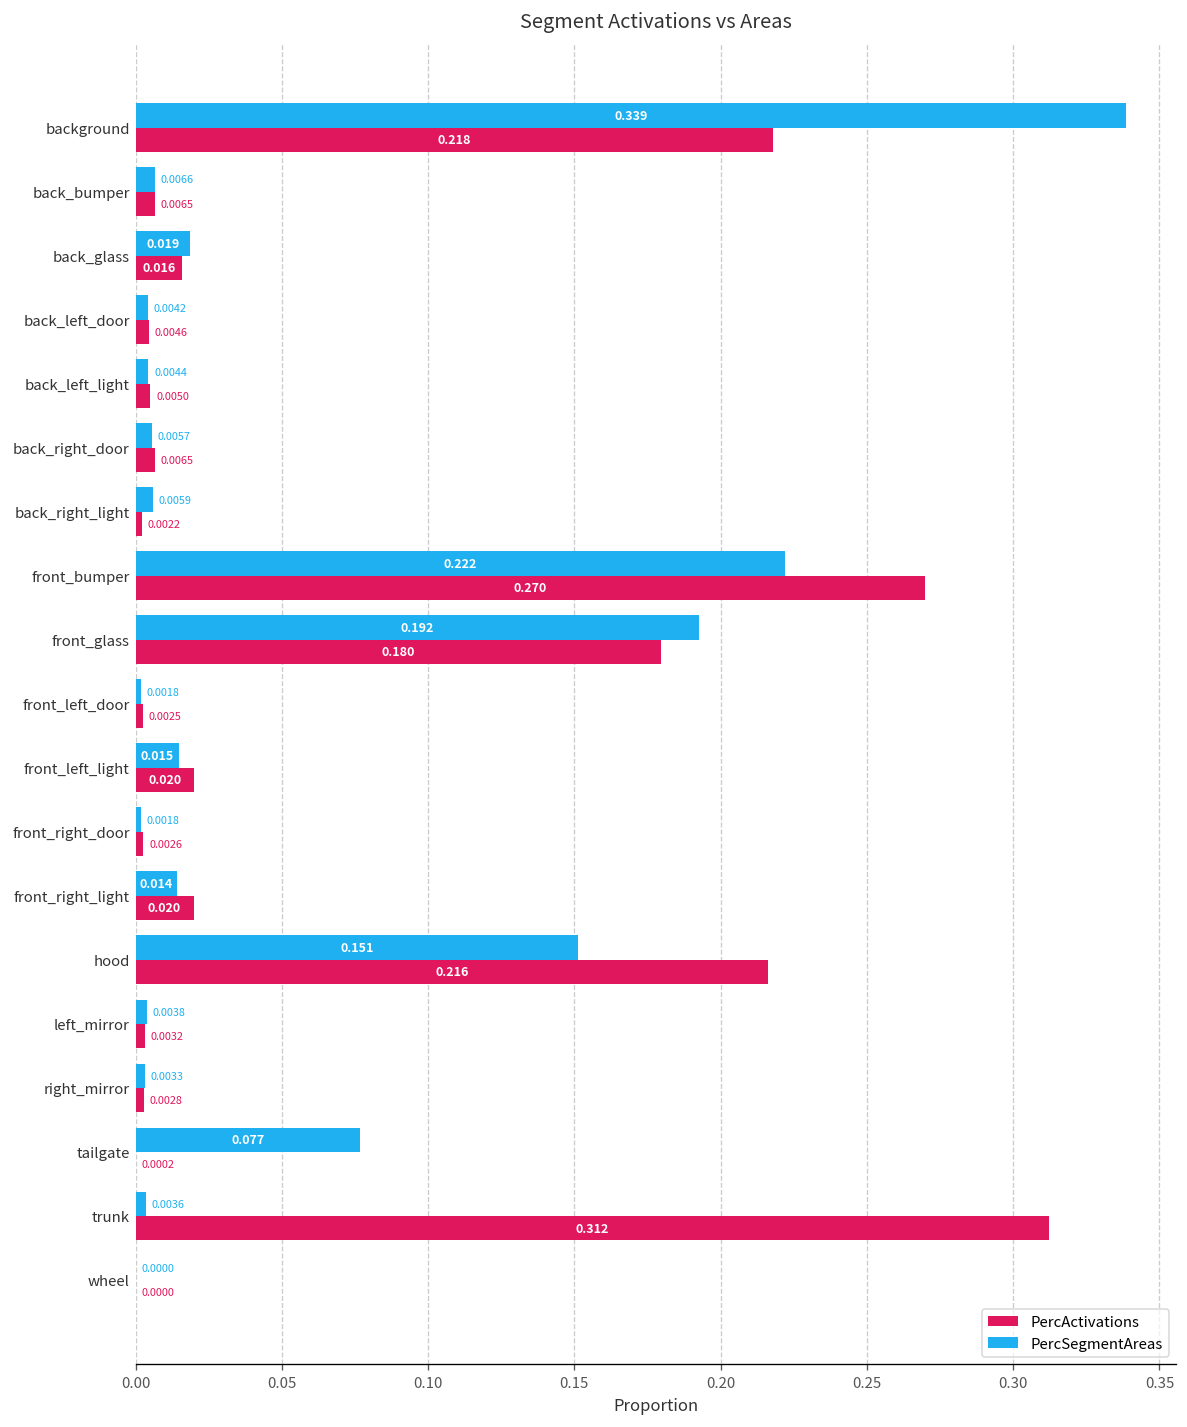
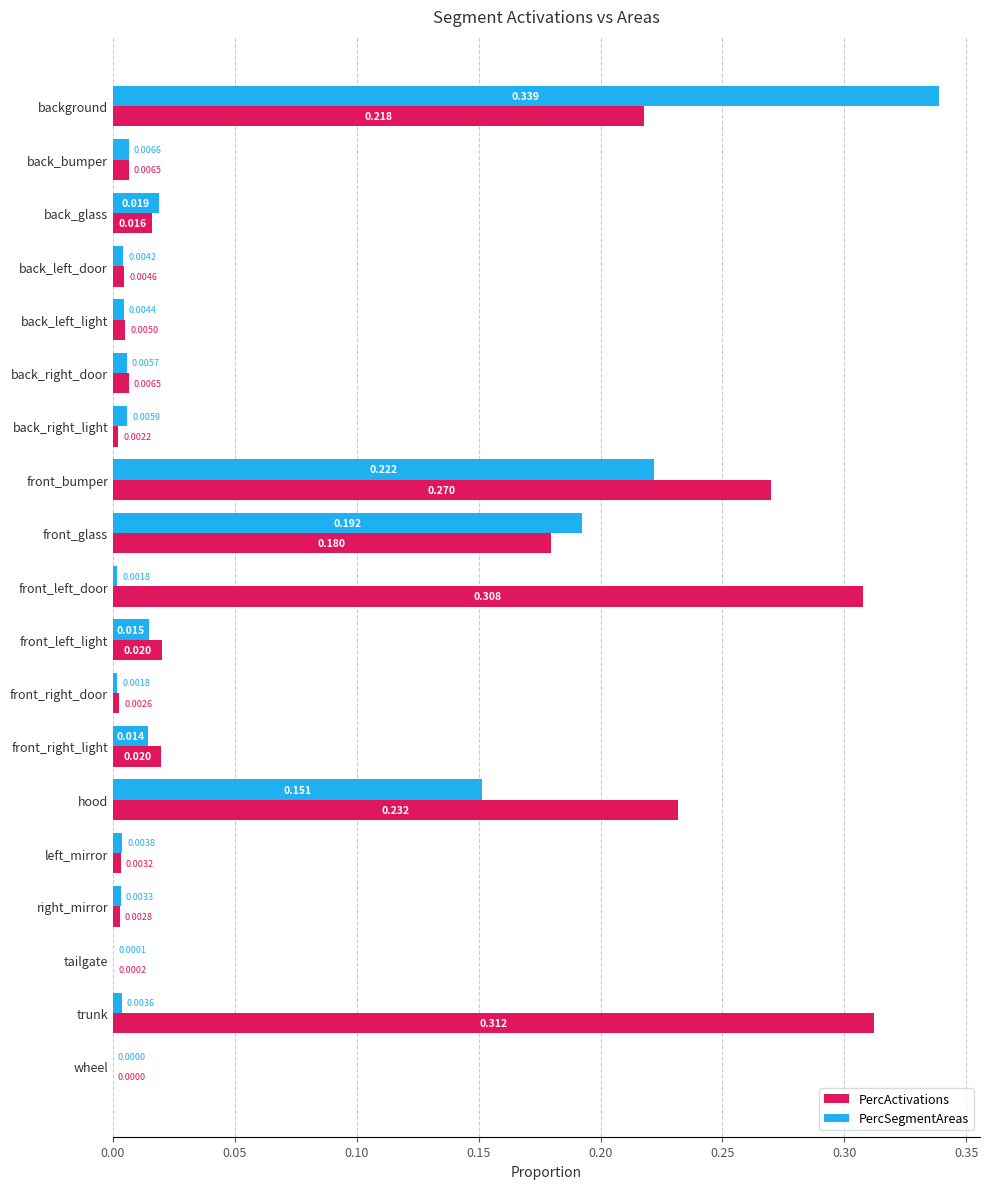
PercActivations, front_left_door: 0.0025 -> 0.308
PercActivations, hood: 0.216 -> 0.232
PercSegmentAreas, tailgate: 0.077 -> 0.0001
